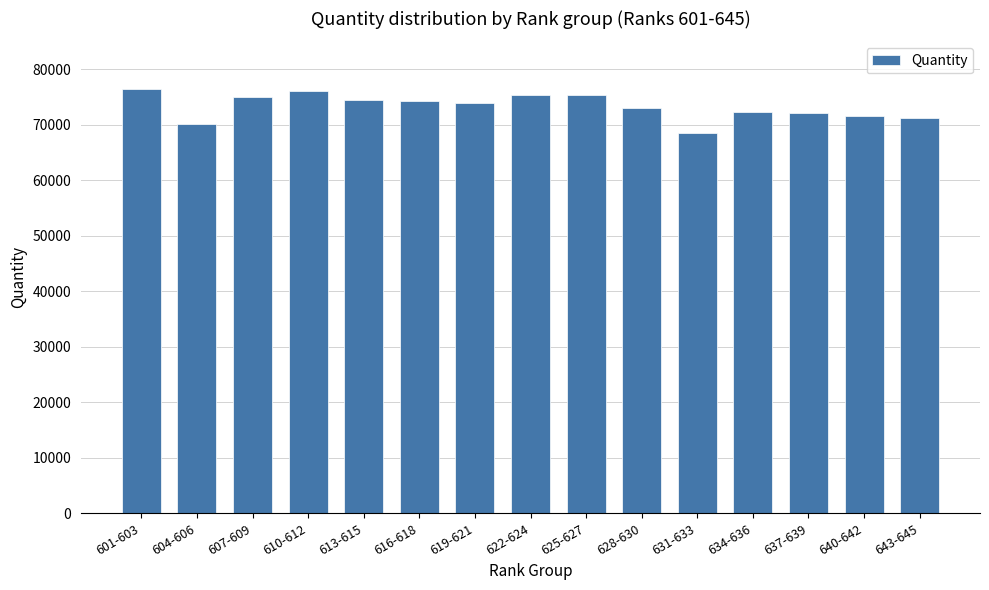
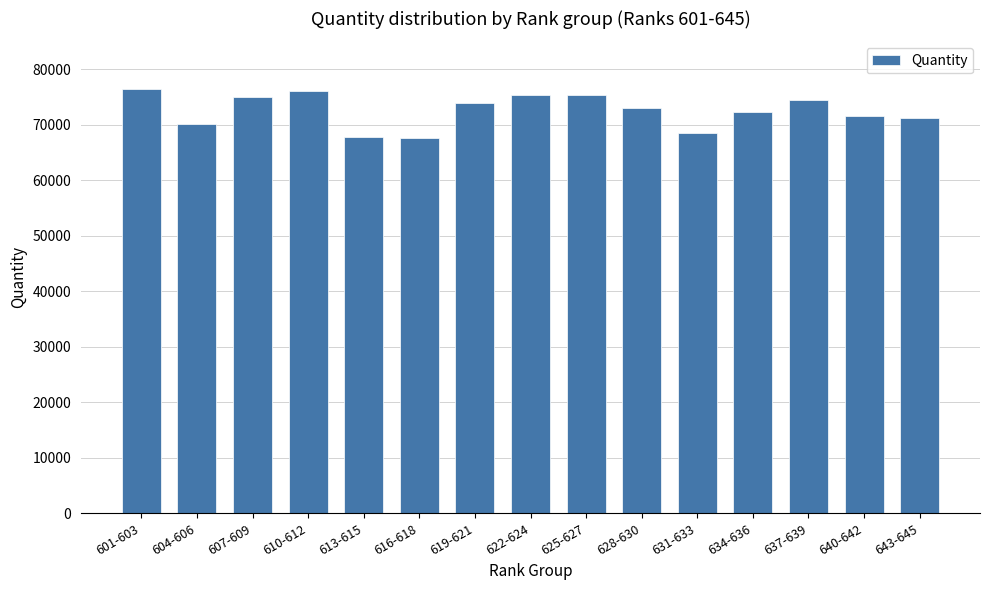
613-615: 74000 -> 68000
616-618: 74000 -> 68000
637-639: 72000 -> 74000
